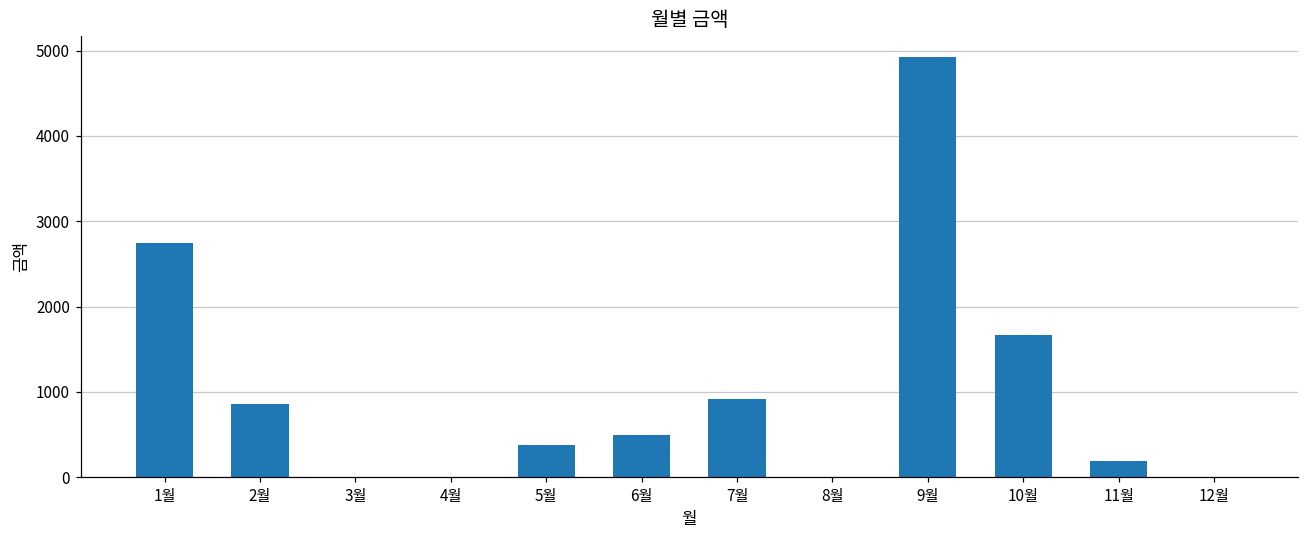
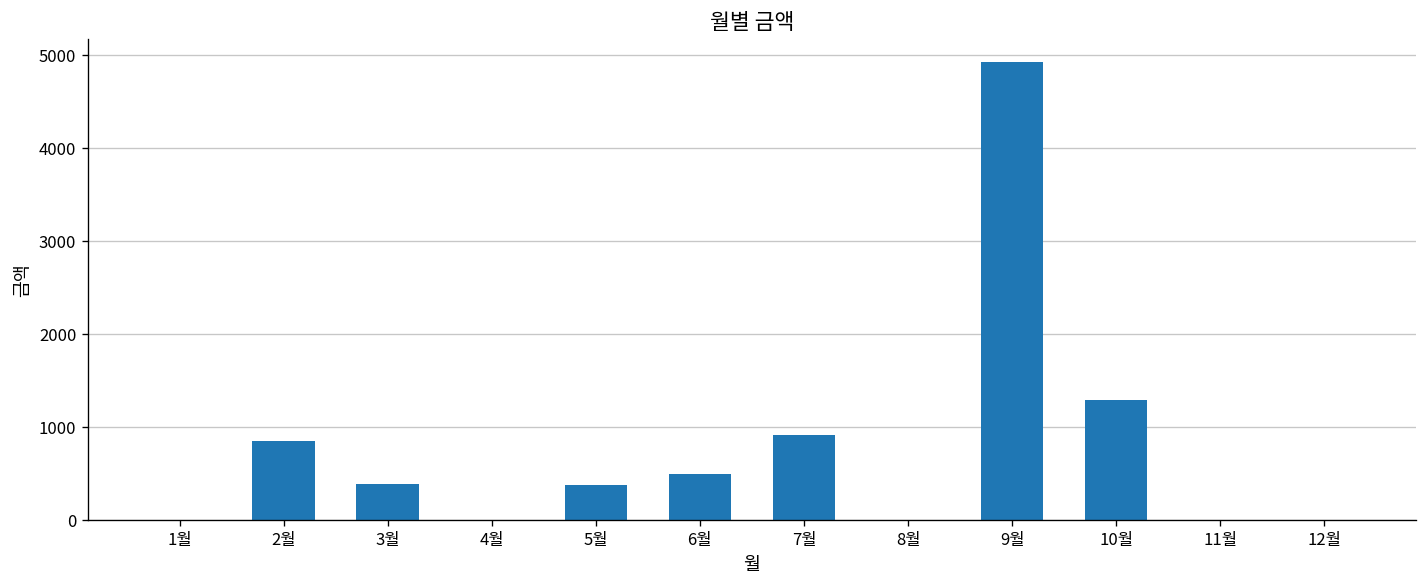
1월: 2700 -> 0
3월: 0 -> 400
10월: 1700 -> 1300
11월: 200 -> 0
